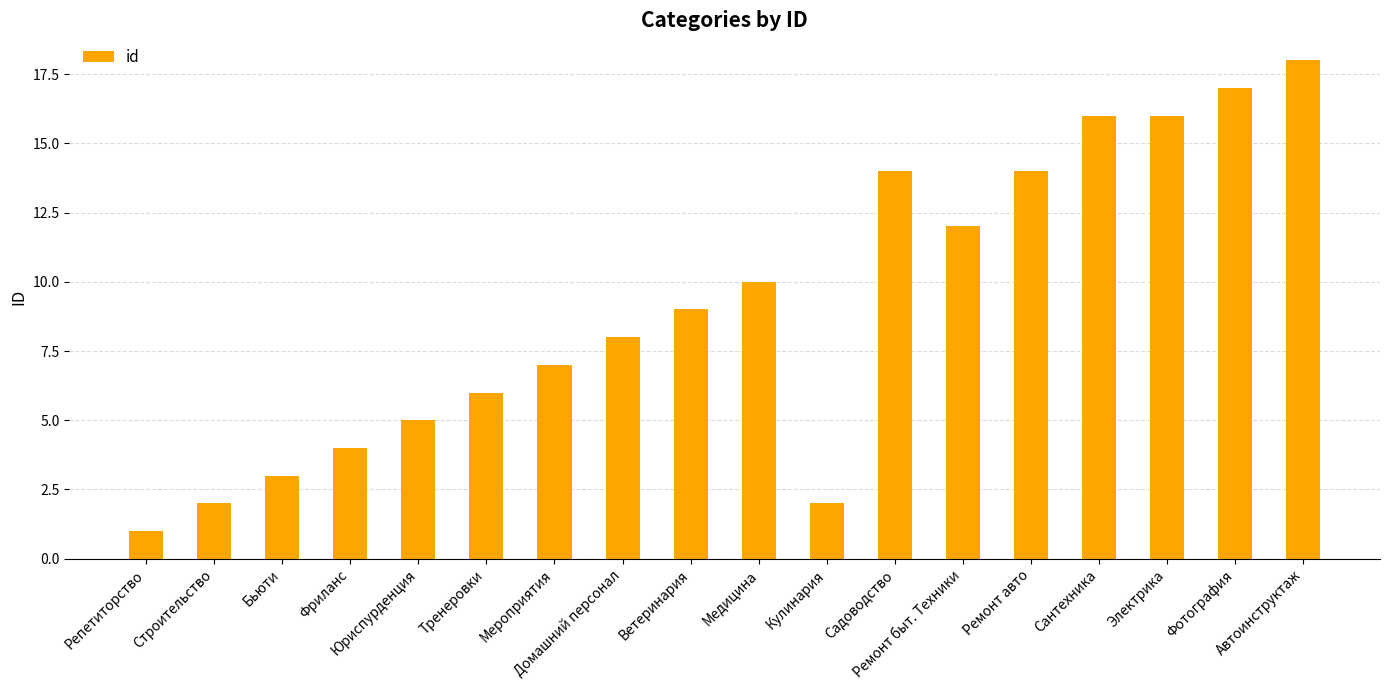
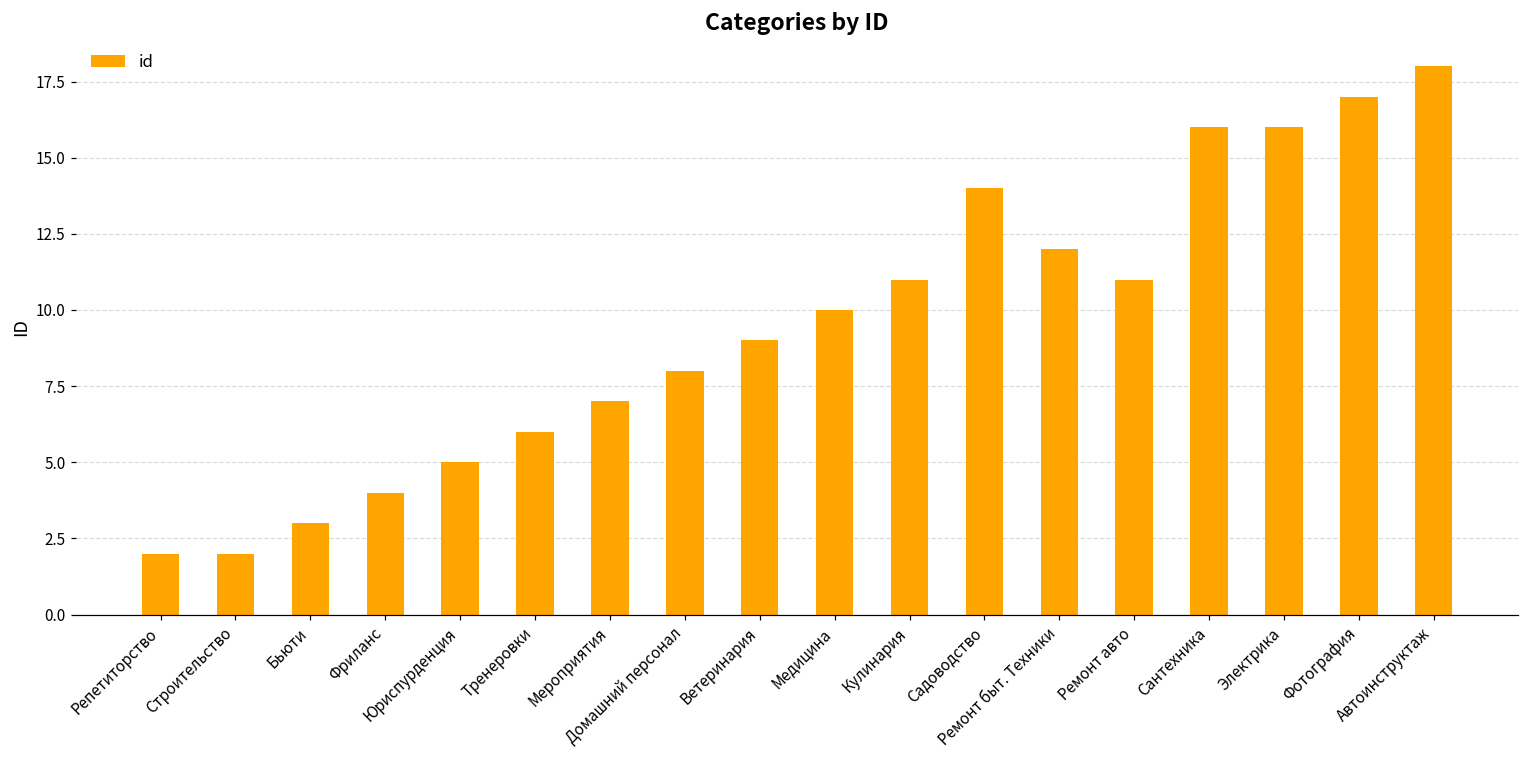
Репетиторство: 1 -> 2
Кулинария: 2 -> 11
Ремонт авто: 14 -> 11
